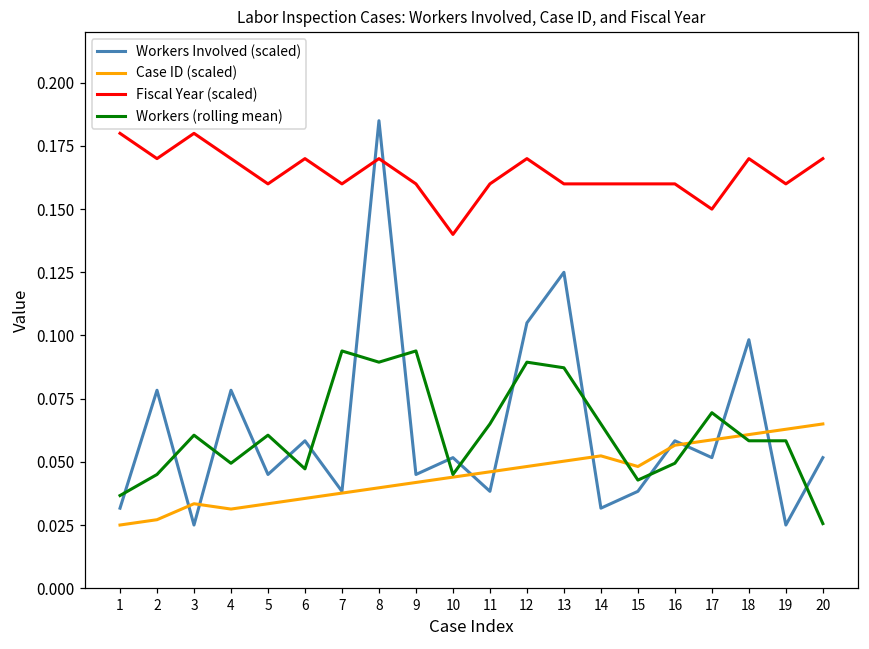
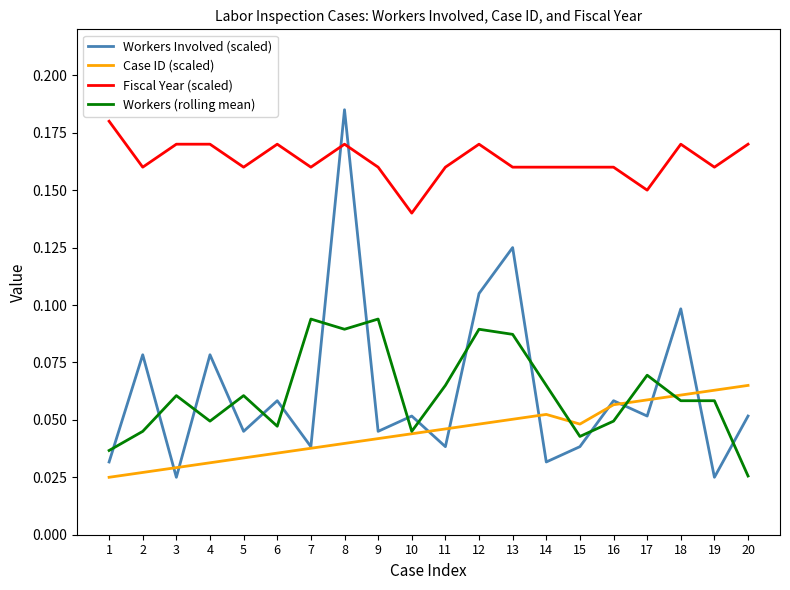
Fiscal Year (scaled), 2: 0.170 -> 0.160
Case ID (scaled), 3: 0.033 -> 0.029
Fiscal Year (scaled), 3: 0.180 -> 0.170
